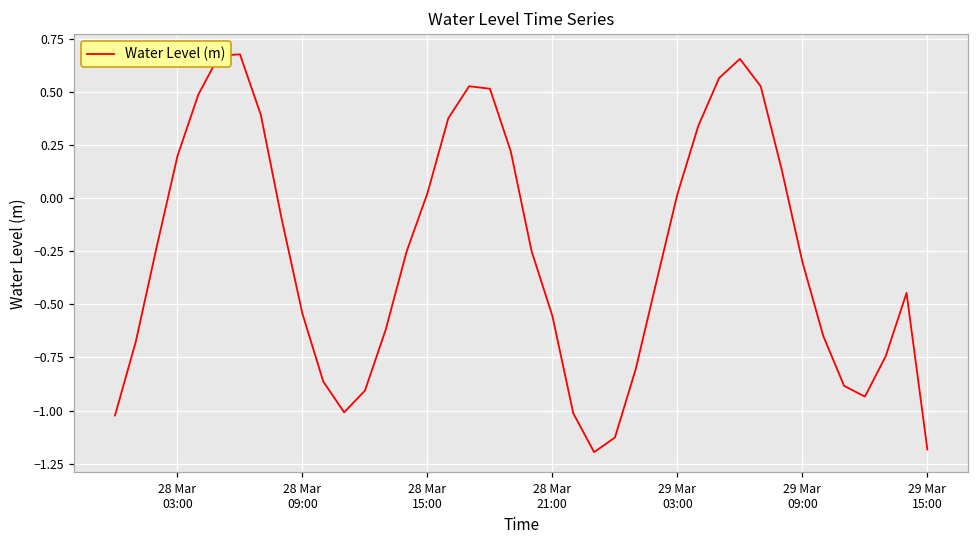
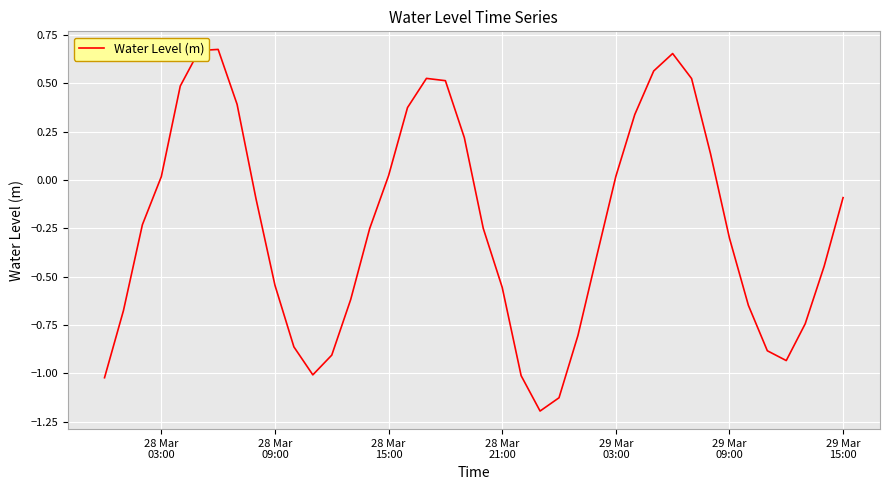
28 Mar 03:00: 0.20 -> 0.02
29 Mar 15:00: -1.18 -> -0.09
